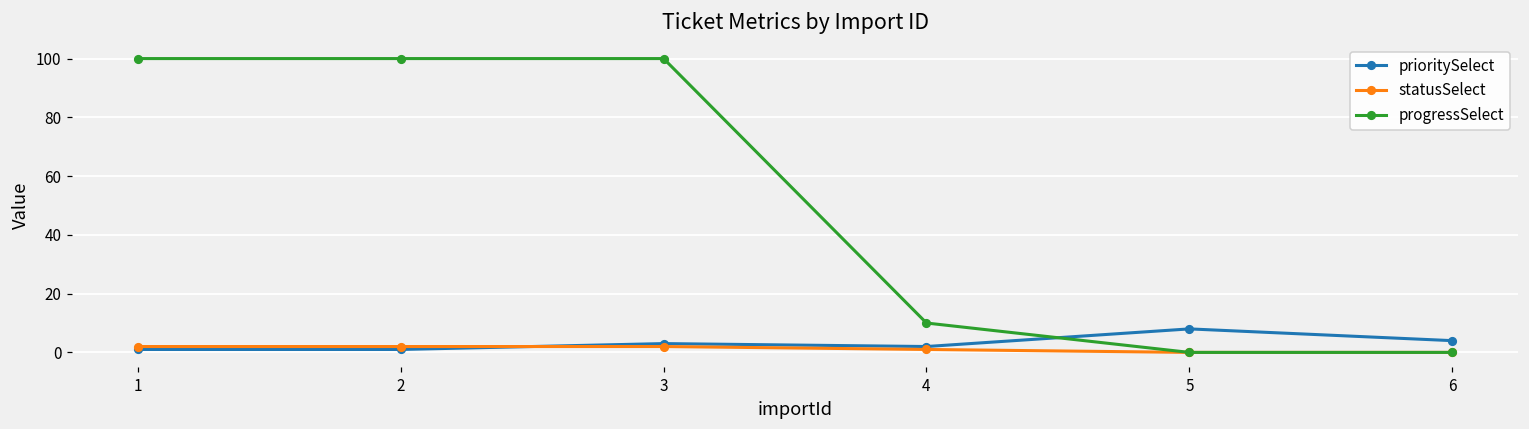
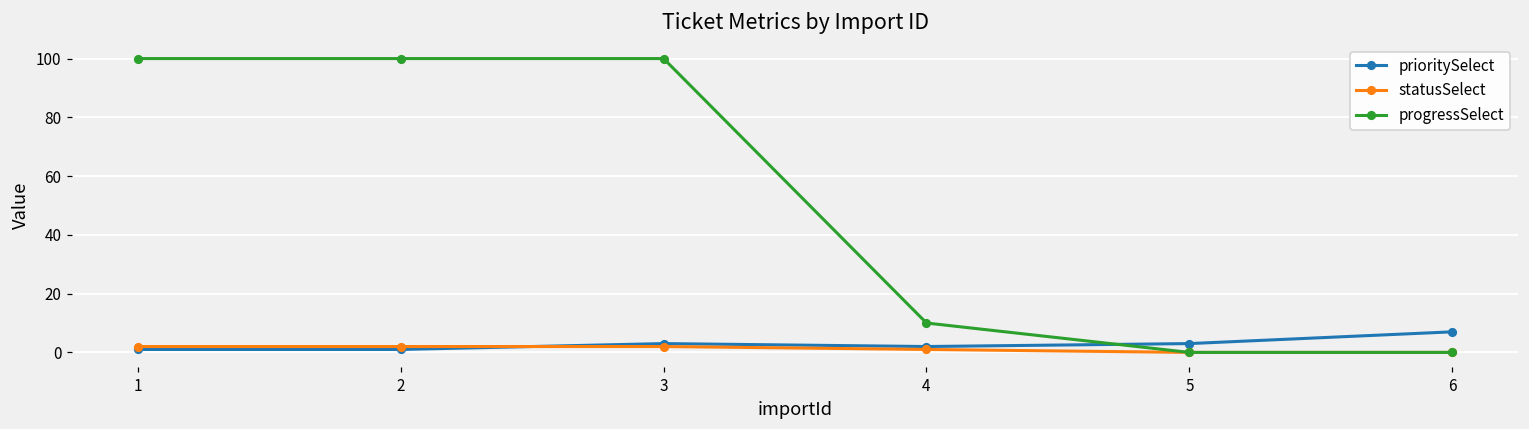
prioritySelect, 5: 8 -> 3
prioritySelect, 6: 4 -> 7
